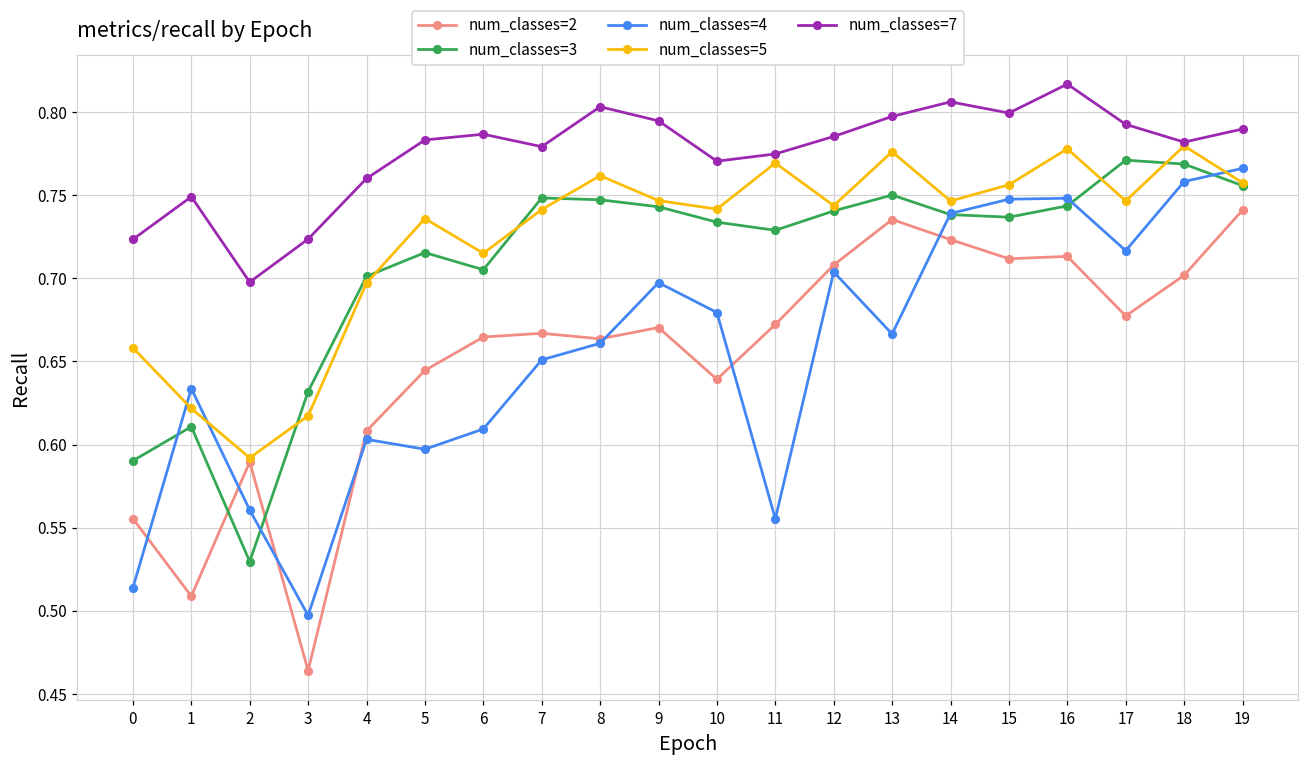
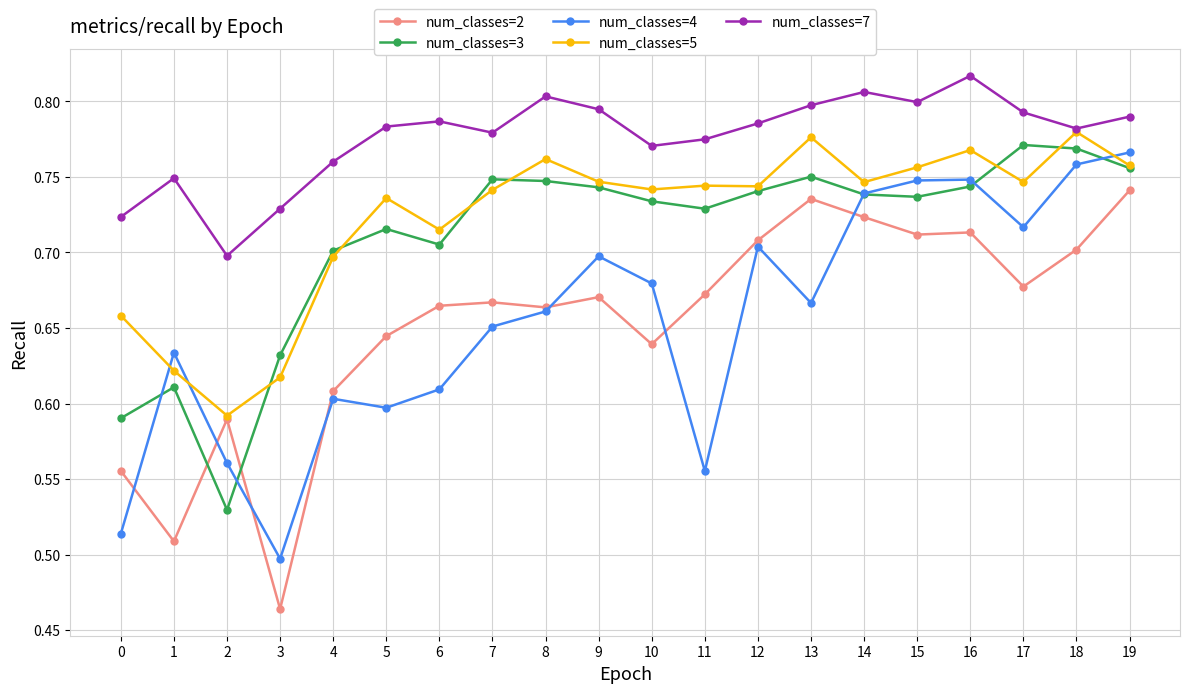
num_classes=7, 3: 0.724 -> 0.729
num_classes=5, 11: 0.769 -> 0.744
num_classes=5, 16: 0.778 -> 0.768
